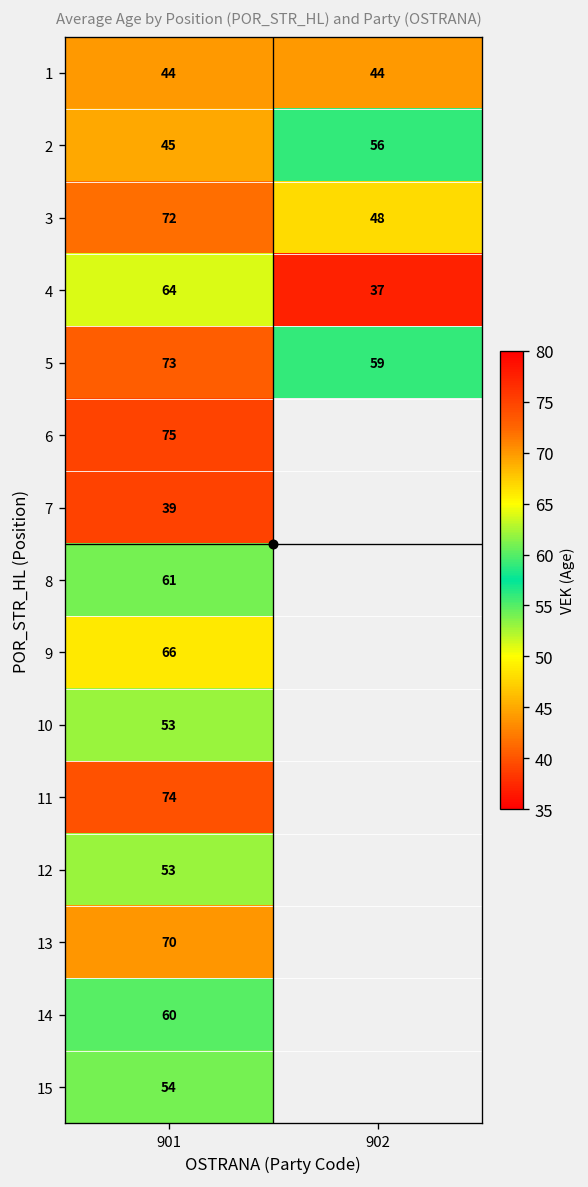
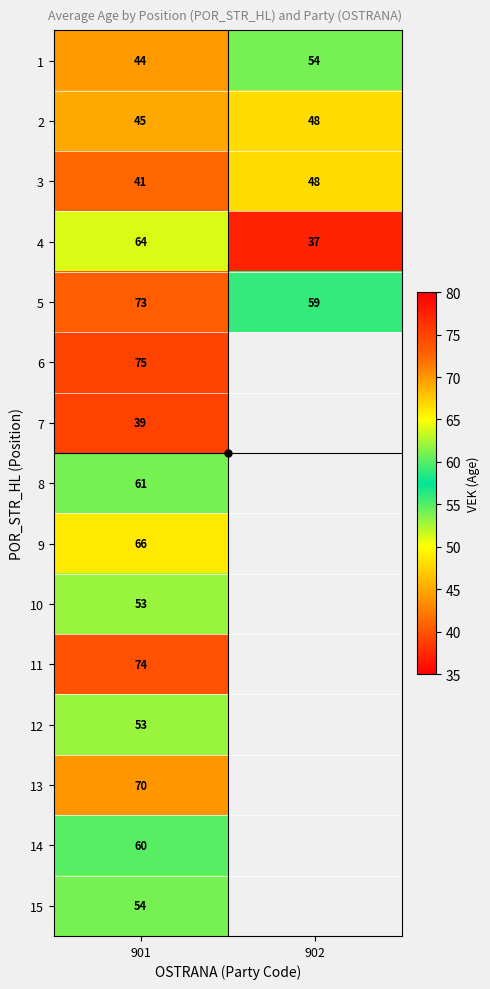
1, 902: 44 -> 54
2, 902: 56 -> 48
3, 901: 72 -> 41
